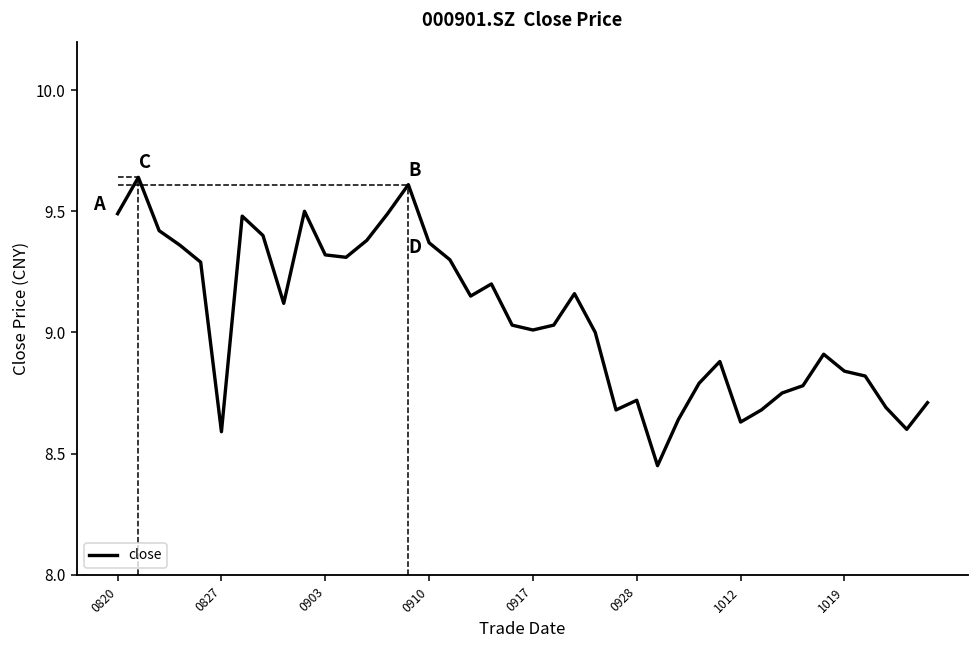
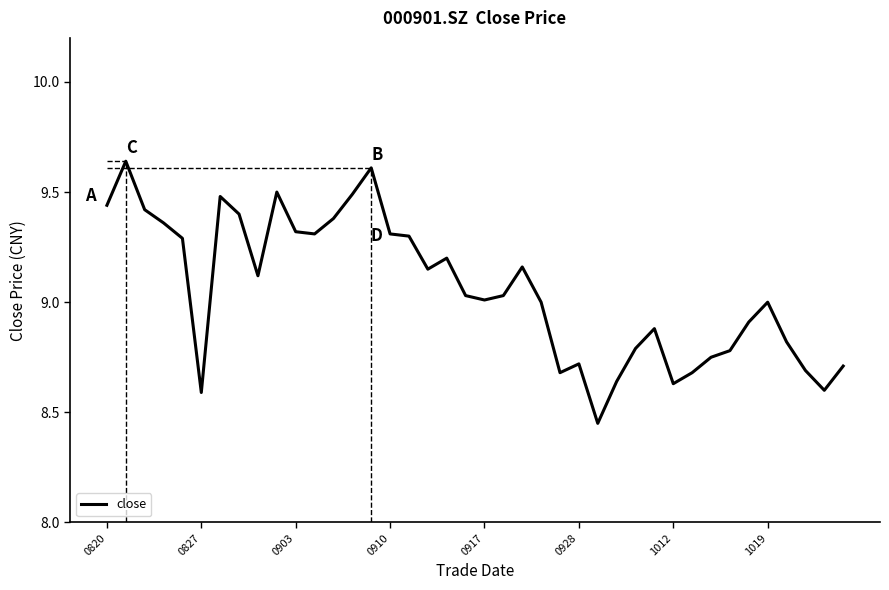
0820: 9.49 -> 9.44
0910: 9.37 -> 9.31
1019: 8.84 -> 9.00
